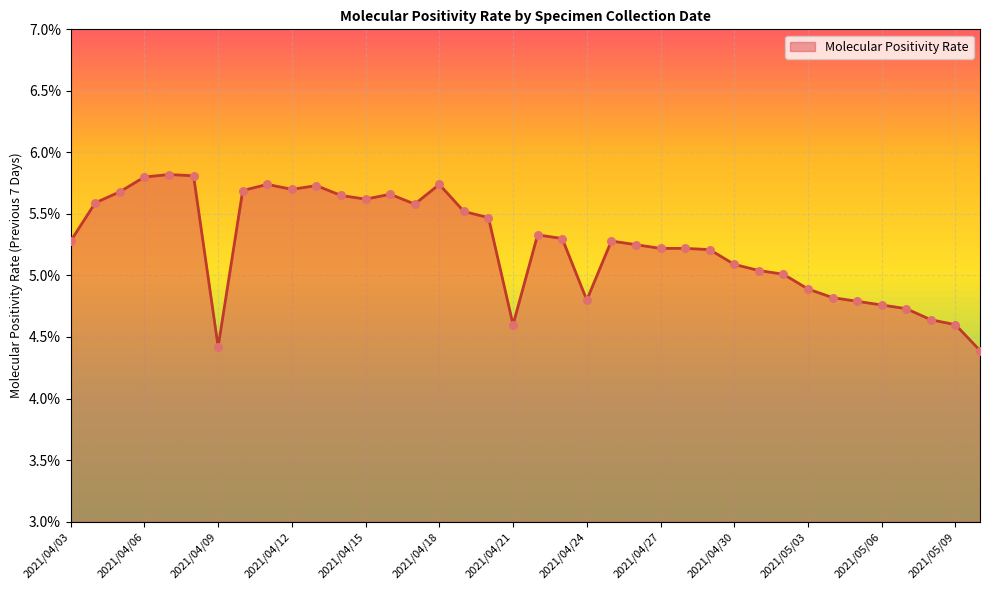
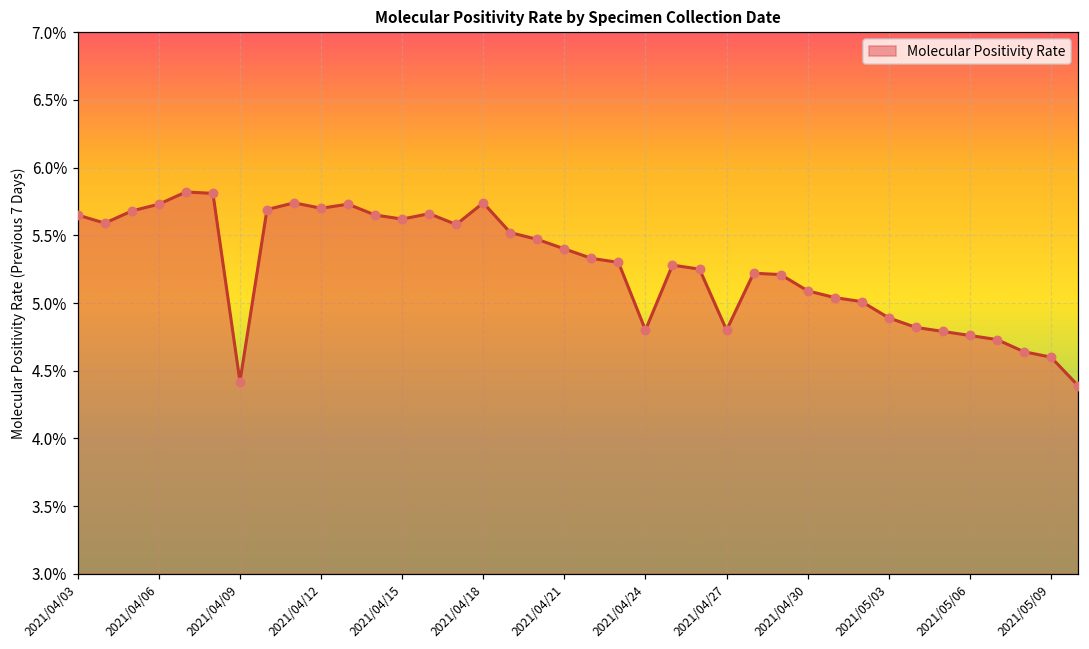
2021/04/03: 5.28% -> 5.65%
2021/04/06: 5.80% -> 5.73%
2021/04/21: 4.6% -> 5.4%
2021/04/27: 5.22% -> 4.80%
